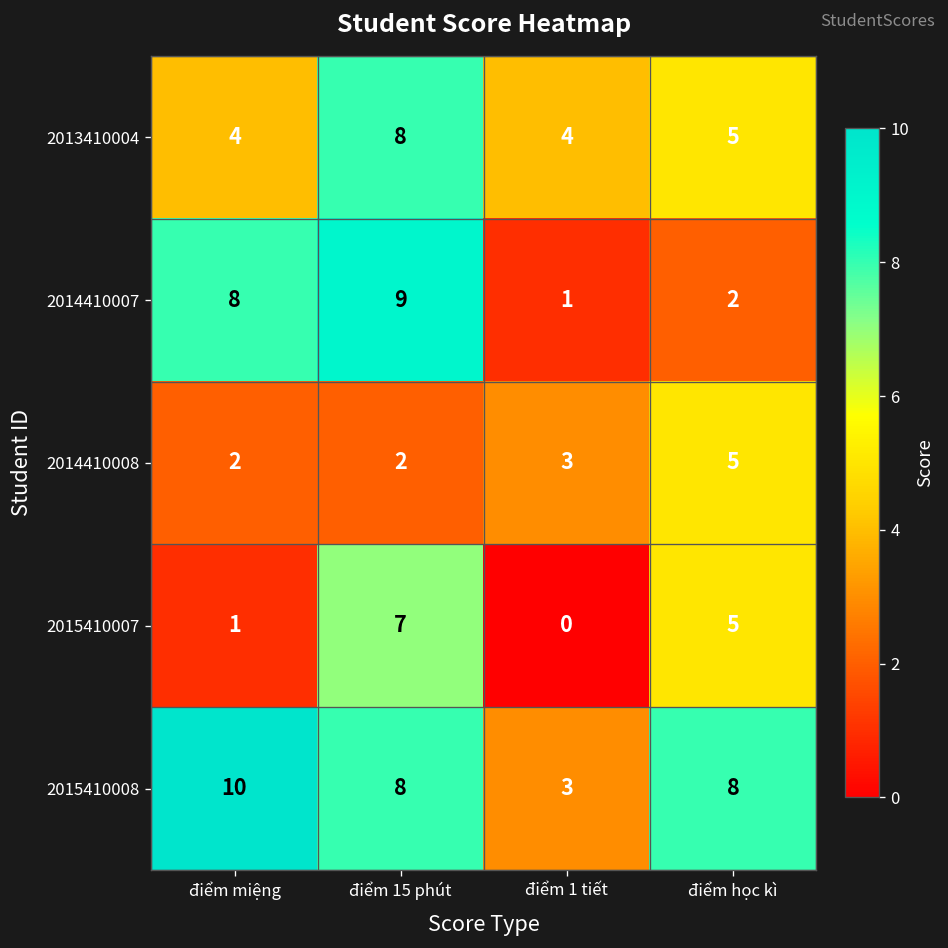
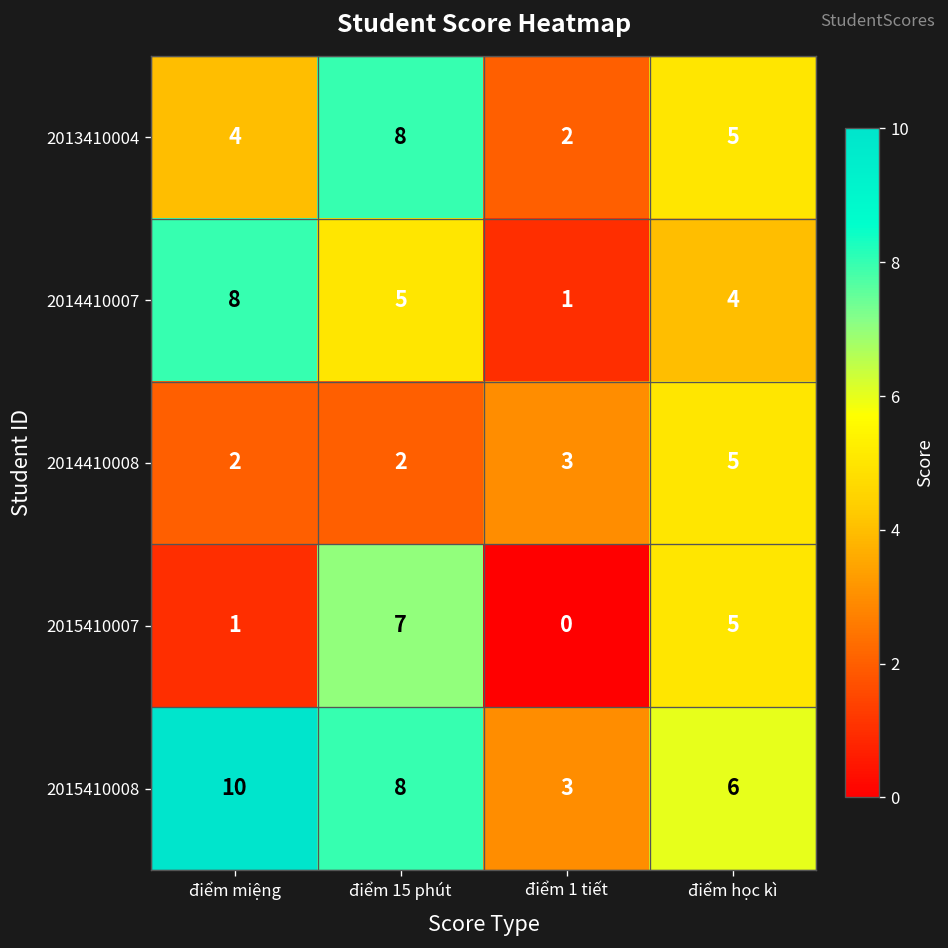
2013410004, điểm 1 tiết: 4 -> 2
2014410007, điểm 15 phút: 9 -> 5
2014410007, điểm học kì: 2 -> 4
2015410008, điểm học kì: 8 -> 6
